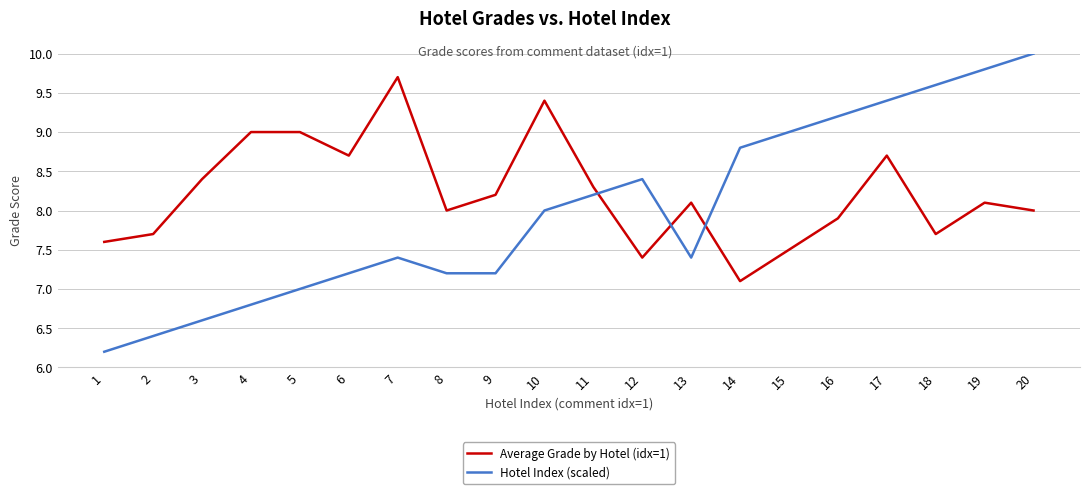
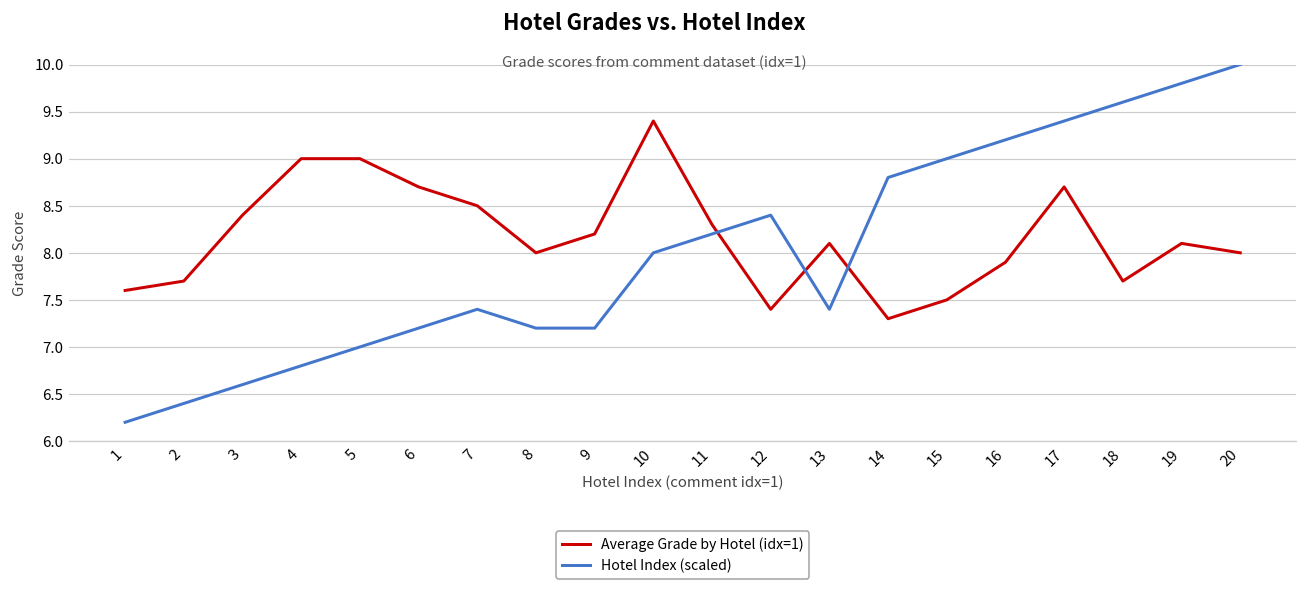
Average Grade by Hotel (idx=1), 7: 9.7 -> 8.5
Average Grade by Hotel (idx=1), 14: 7.1 -> 7.3
